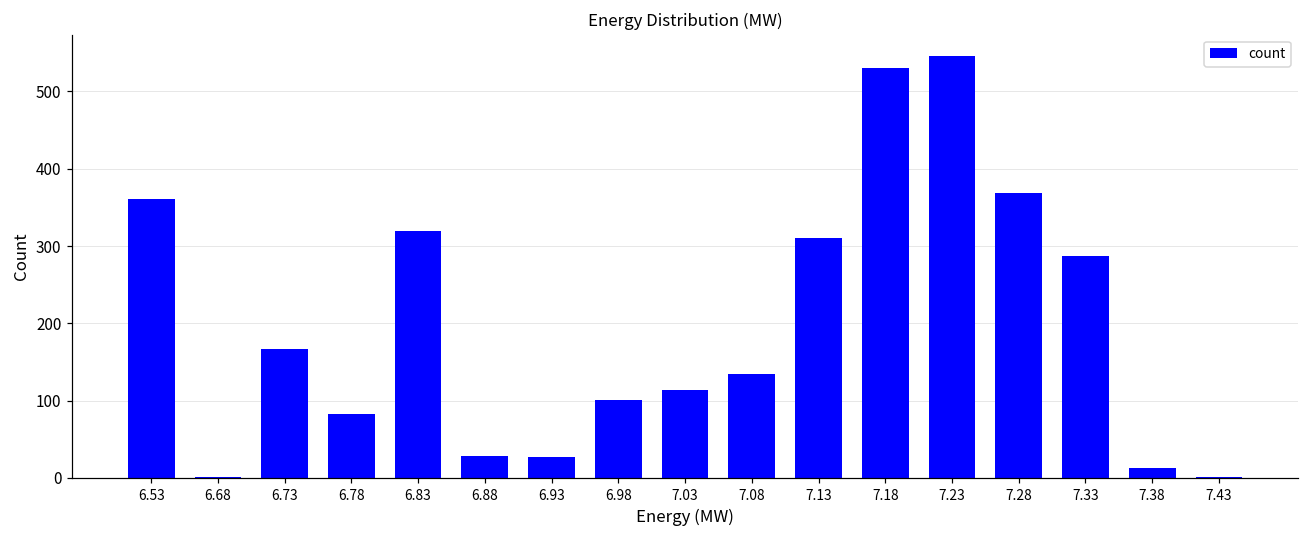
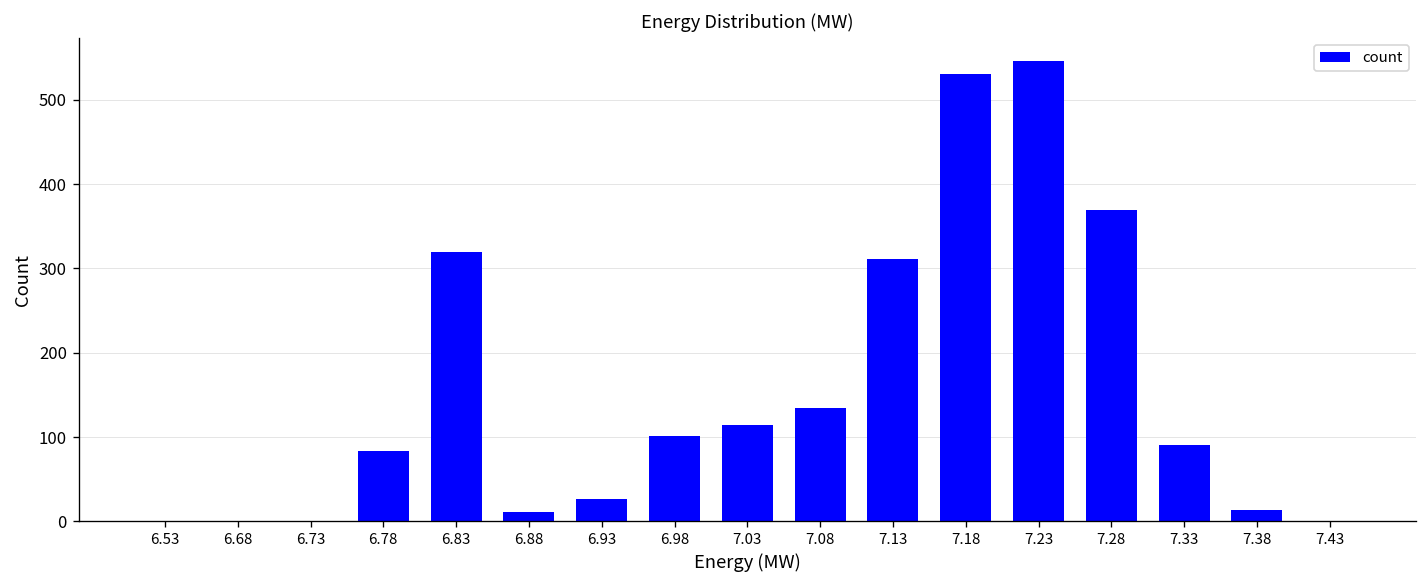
6.53: 360 -> 0
6.73: 170 -> 0
6.88: 30 -> 10
7.33: 290 -> 90
